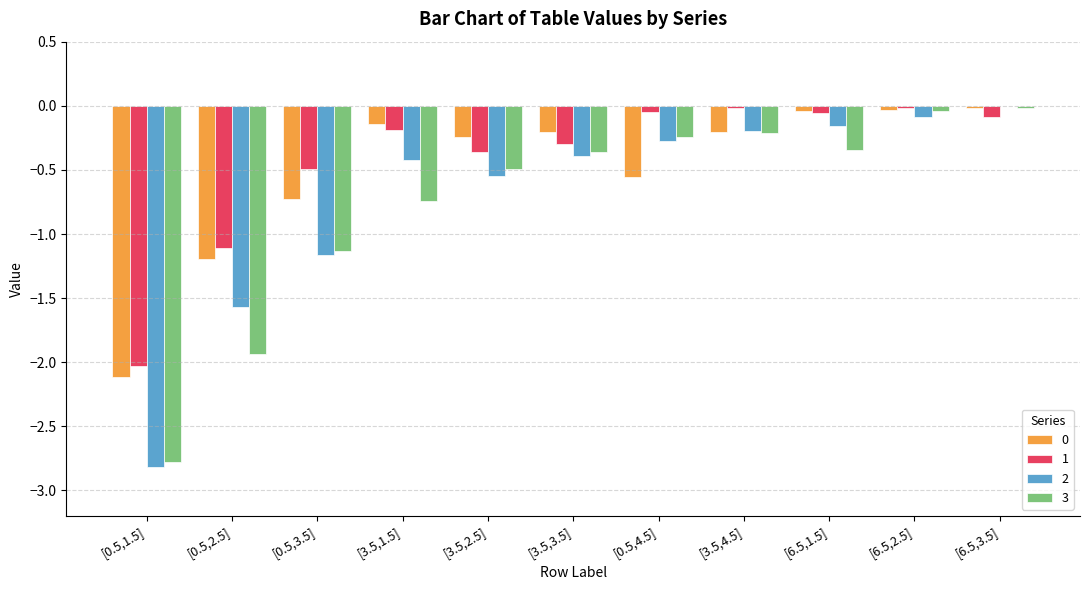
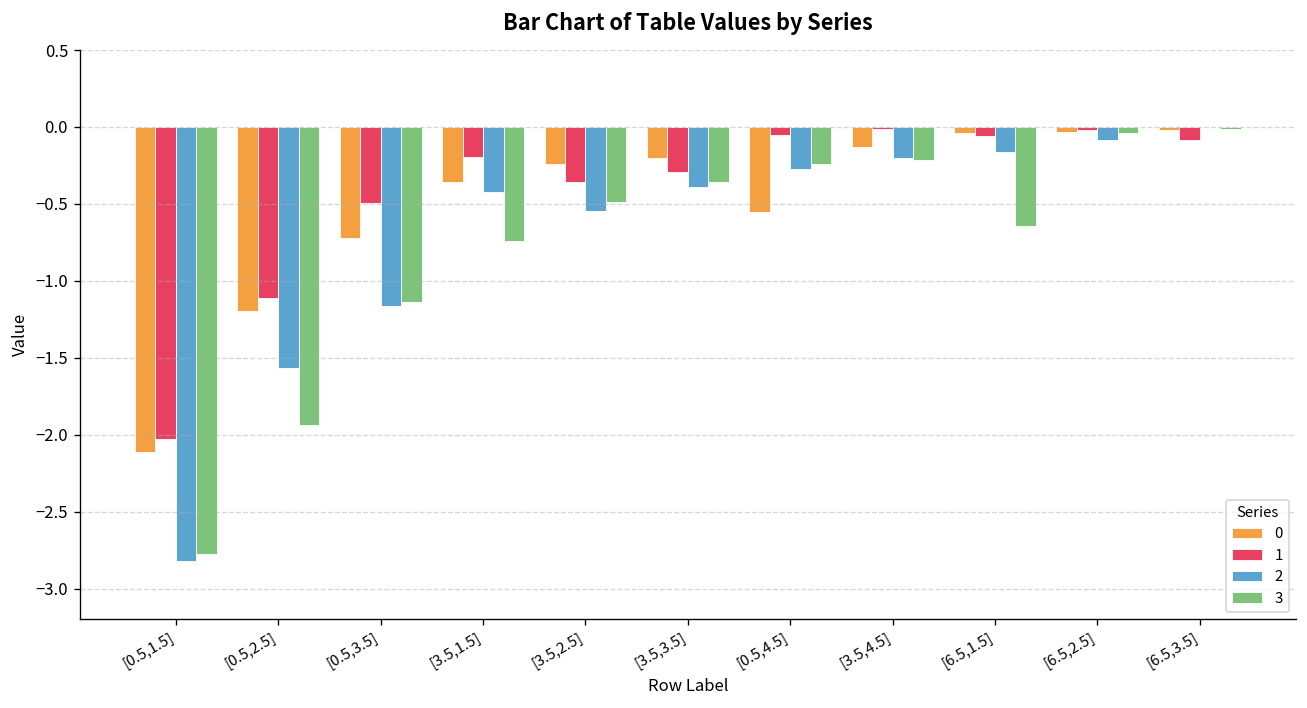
0, [3.5,1.5]: -0.14 -> -0.35
0, [3.5,4.5]: -0.20 -> -0.13
3, [6.5,1.5]: -0.34 -> -0.64
